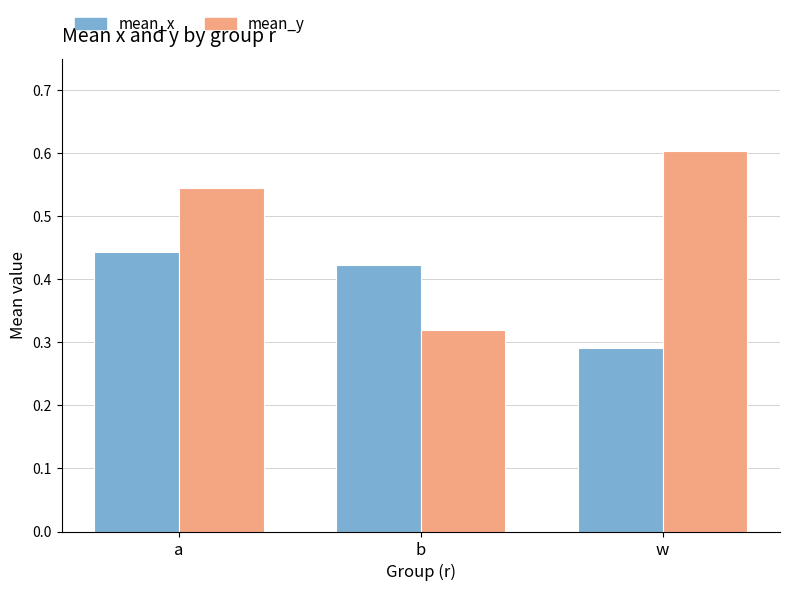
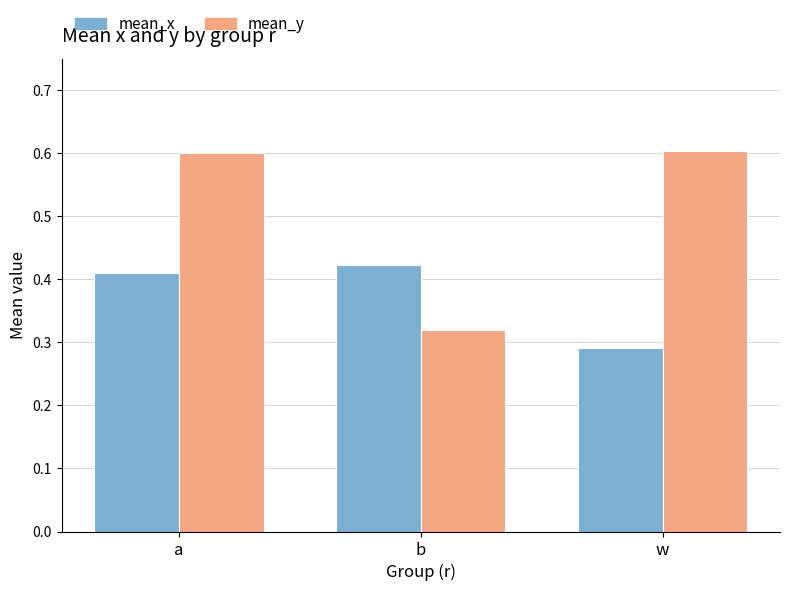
mean_x, a: 0.44 -> 0.41
mean_y, a: 0.55 -> 0.60
